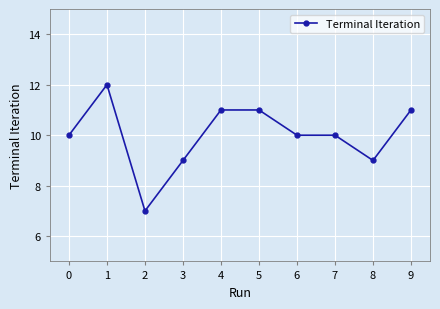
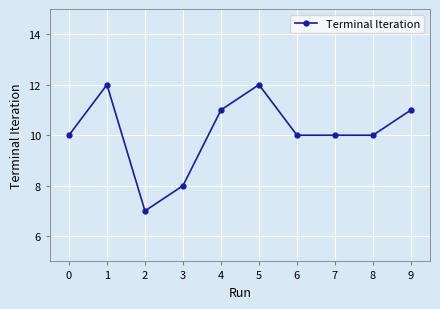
3: 9 -> 8
5: 11 -> 12
8: 9 -> 10
